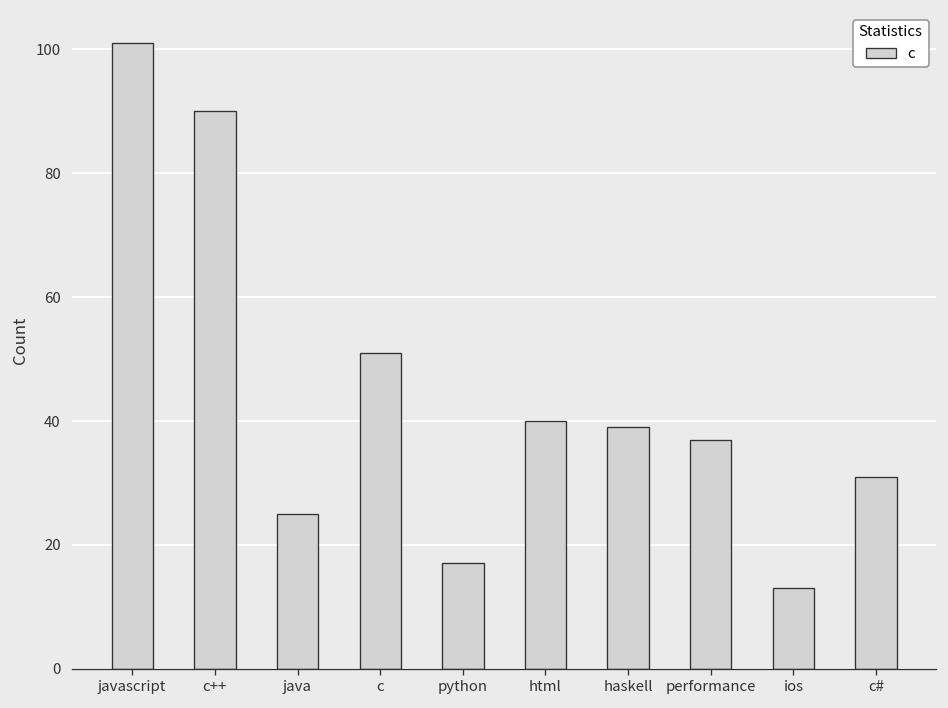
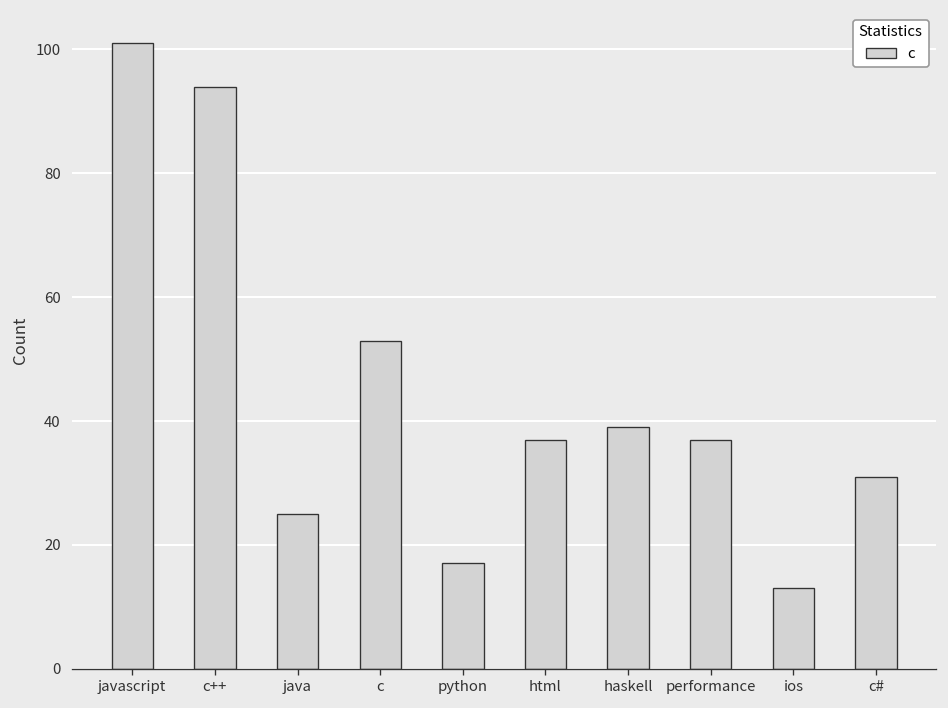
c++: 90 -> 94
c: 51 -> 53
html: 40 -> 37
